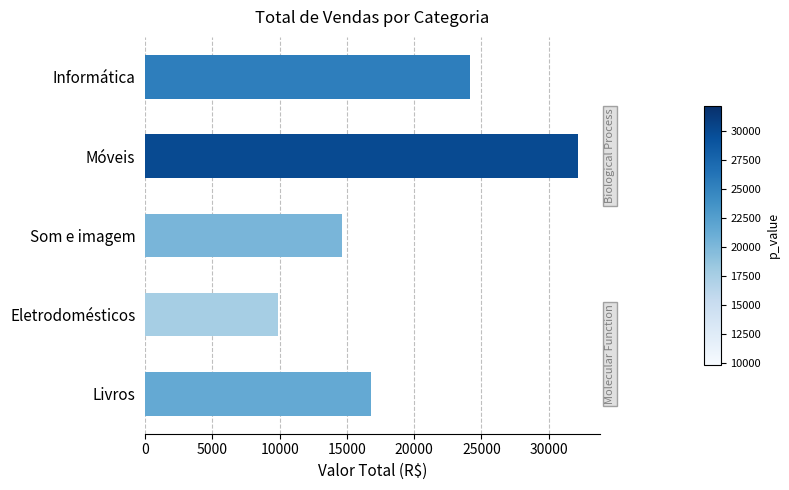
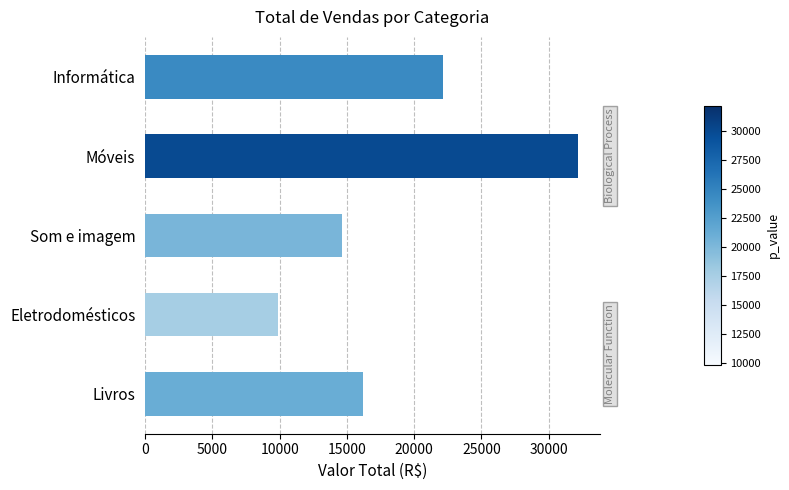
Informática: 24200 -> 22200
Livros: 16800 -> 16200
